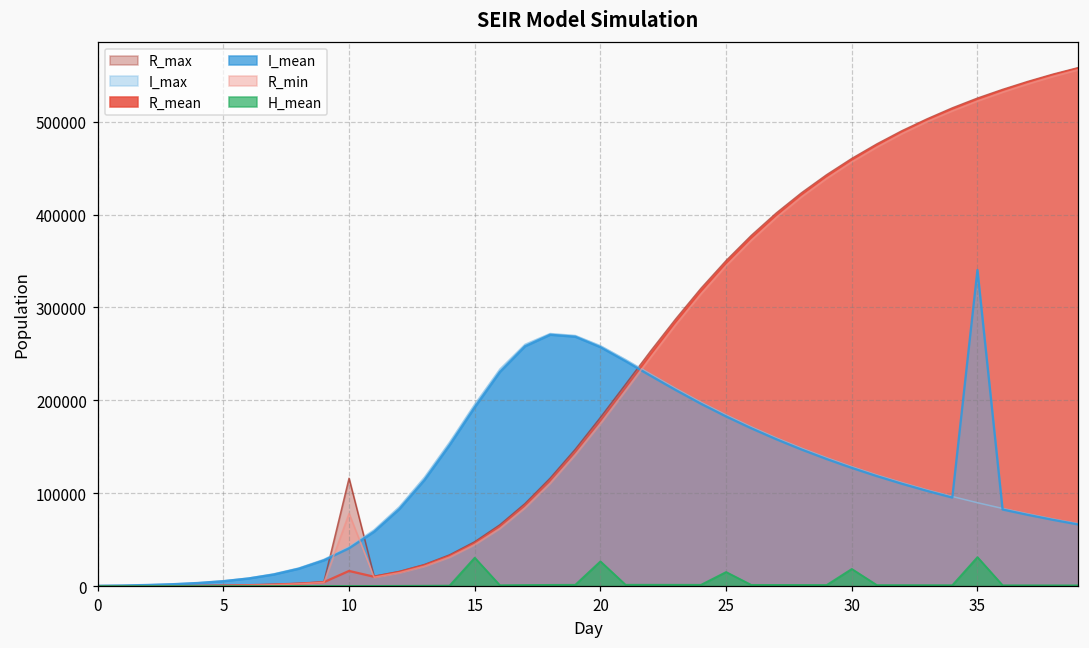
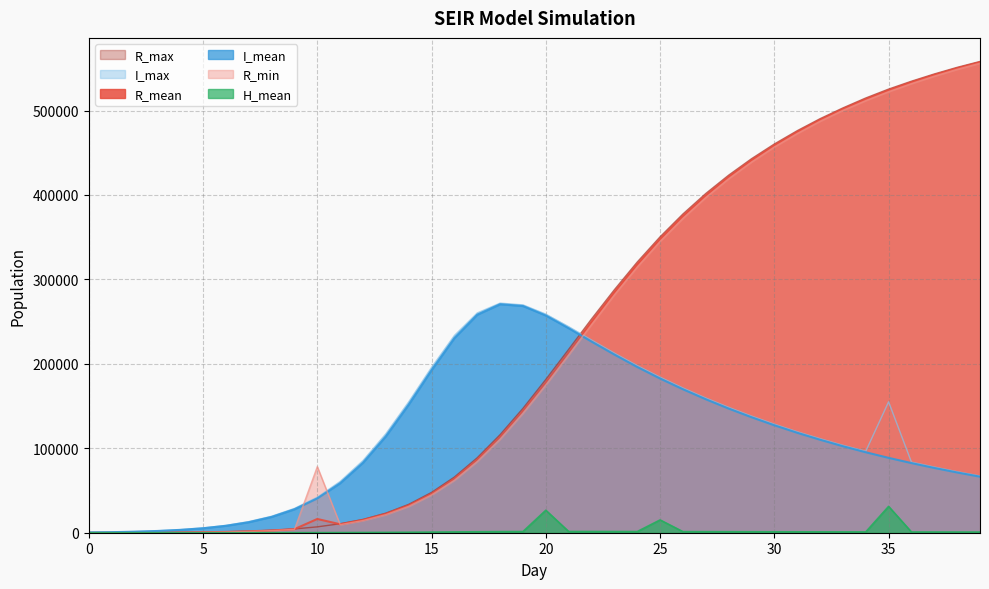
R_max, 10: 120000 -> 10000
H_mean, 15: 30000 -> 0
H_mean, 30: 20000 -> 0
I_max, 35: 90000 -> 160000
I_mean, 35: 340000 -> 90000
